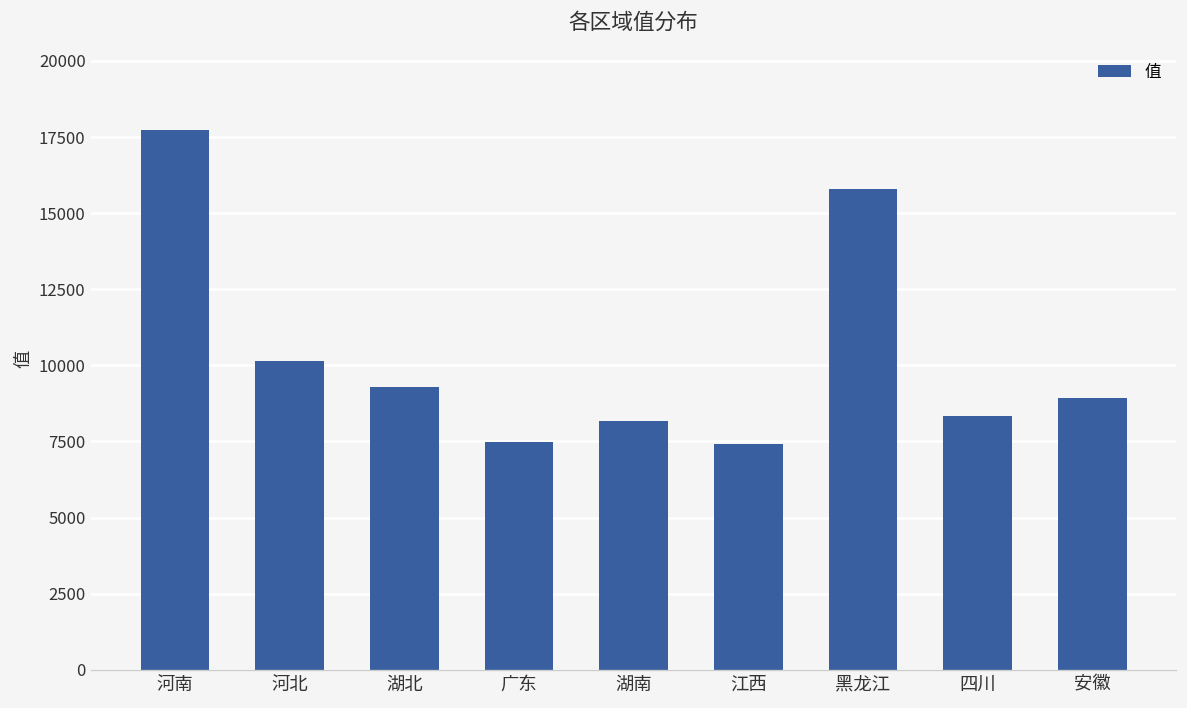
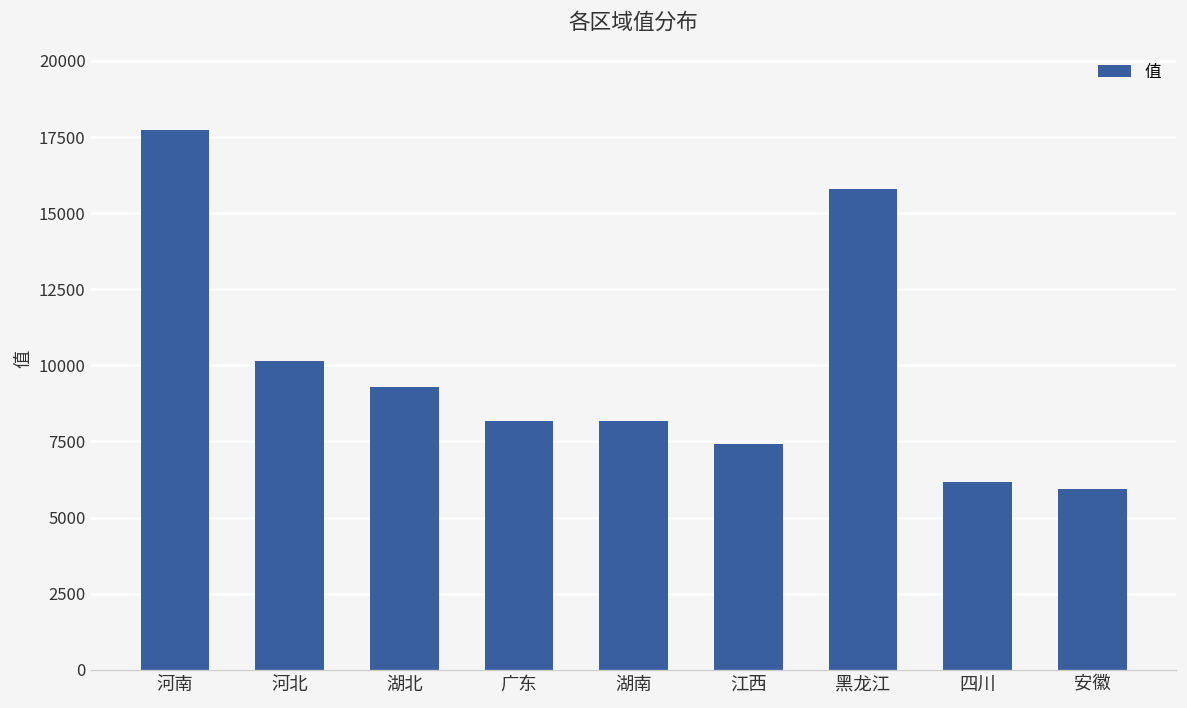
广东: 7500 -> 8200
四川: 8300 -> 6200
安徽: 8900 -> 5900
